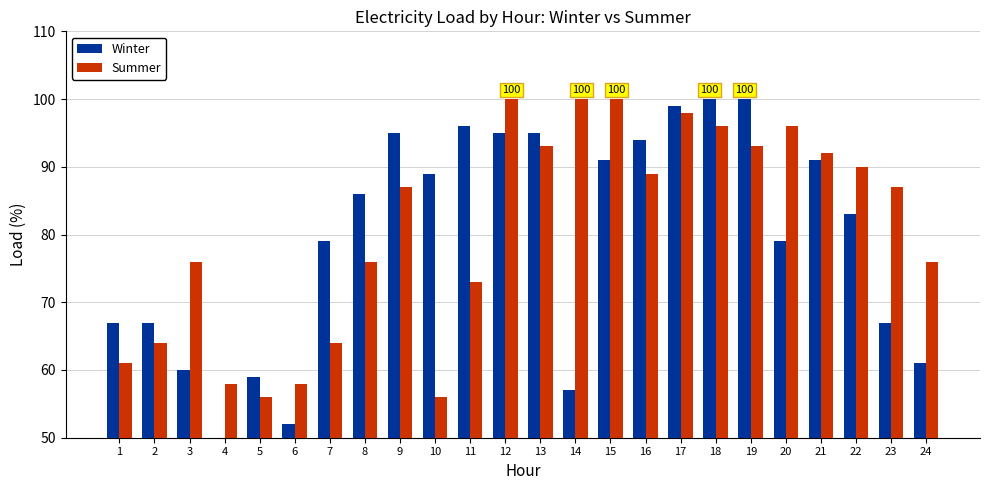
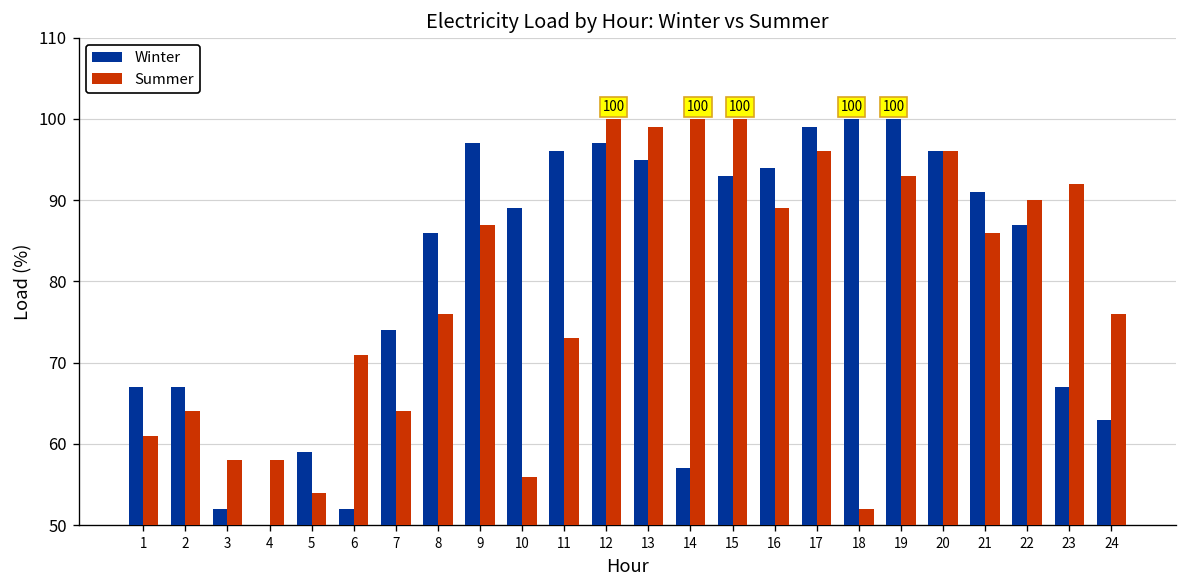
Winter, 3: 60 -> 52
Summer, 3: 76 -> 58
Summer, 5: 56 -> 54
Summer, 6: 58 -> 71
Winter, 7: 79 -> 74
Winter, 9: 95 -> 97
Winter, 12: 95 -> 97
Summer, 13: 93 -> 99
Winter, 15: 91 -> 93
Summer, 17: 98 -> 96
Summer, 18: 96 -> 52
Winter, 20: 79 -> 96
Summer, 21: 92 -> 86
Winter, 22: 83 -> 87
Summer, 23: 87 -> 92
Winter, 24: 61 -> 63
